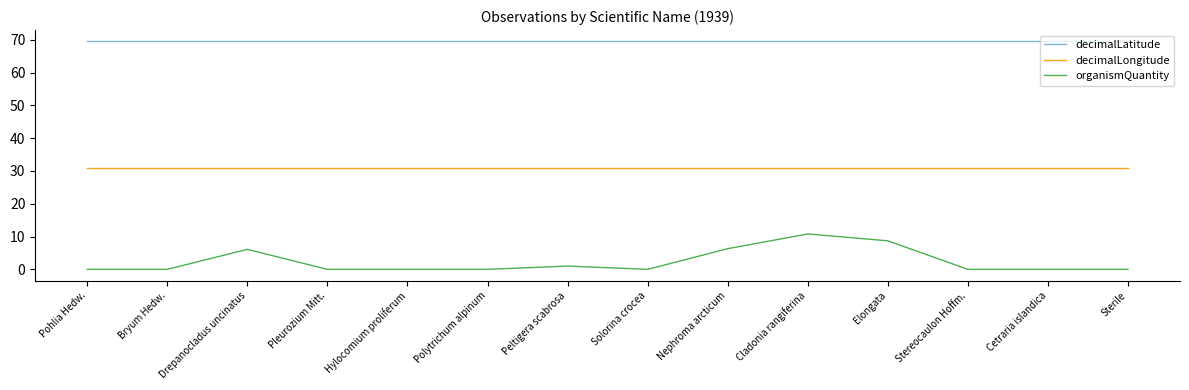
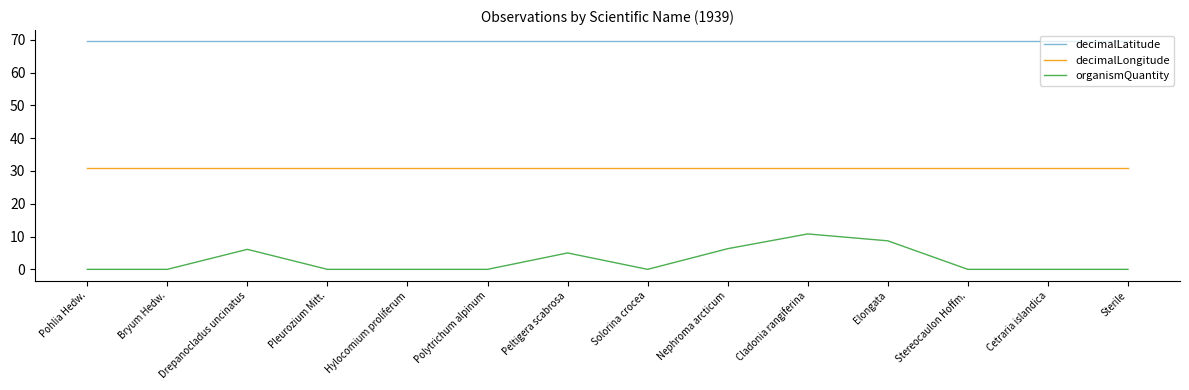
organismQuantity, Peltigera scabrosa: 1 -> 5
